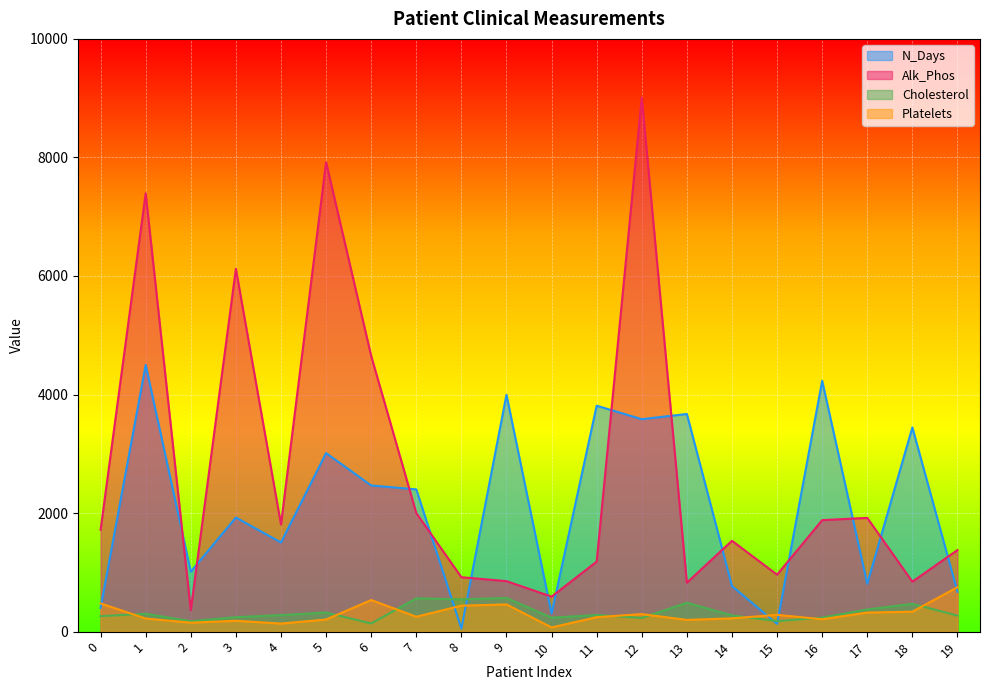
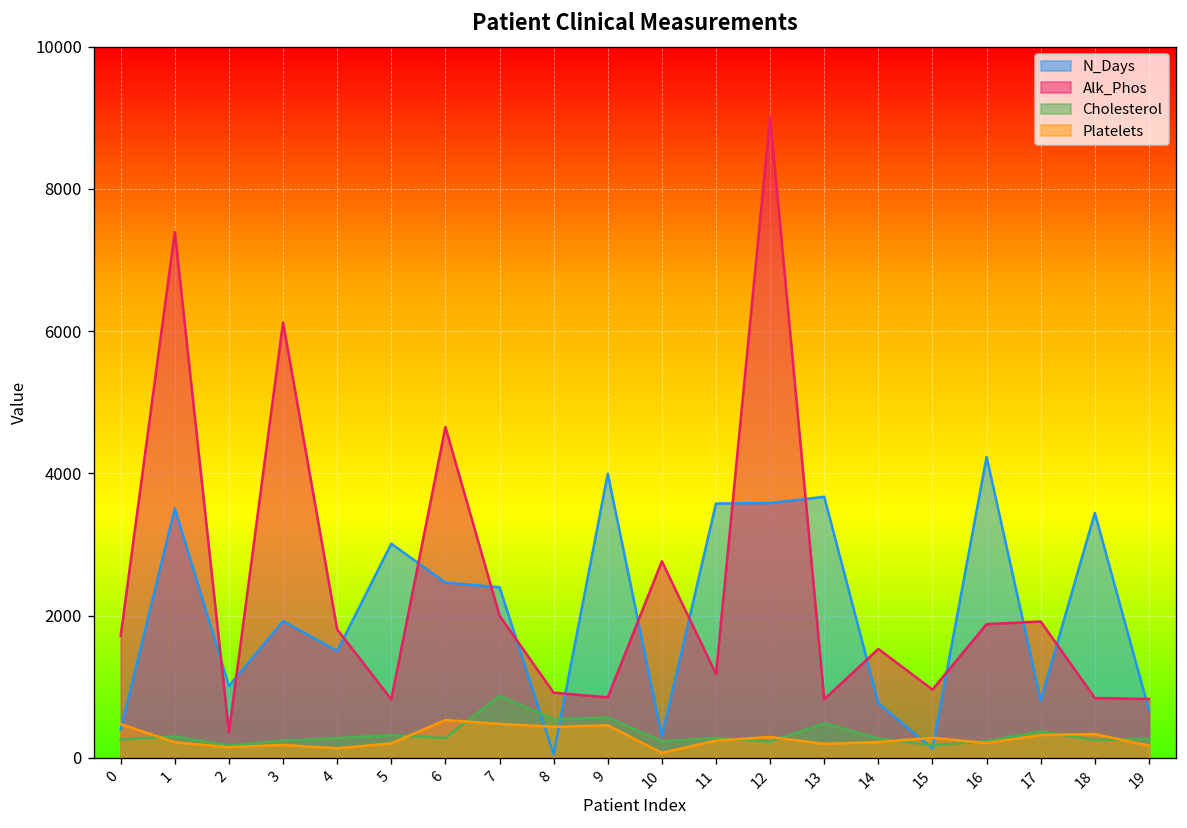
N_Days, 1: 4500 -> 3500
Alk_Phos, 5: 7900 -> 800
Cholesterol, 6: 100 -> 300
Cholesterol, 7: 600 -> 900
Platelets, 7: 300 -> 500
Alk_Phos, 10: 600 -> 2800
N_Days, 11: 3800 -> 3600
Cholesterol, 18: 500 -> 300
Alk_Phos, 19: 1400 -> 800
Platelets, 19: 800 -> 200
